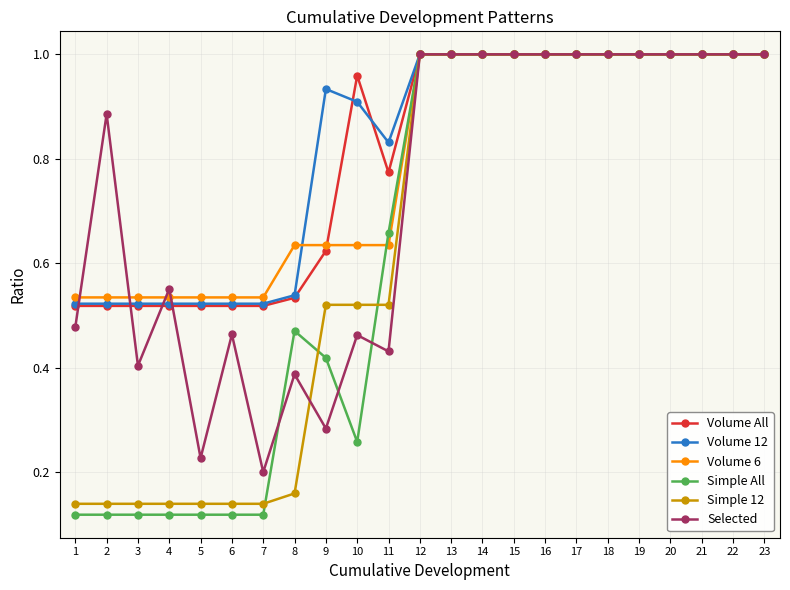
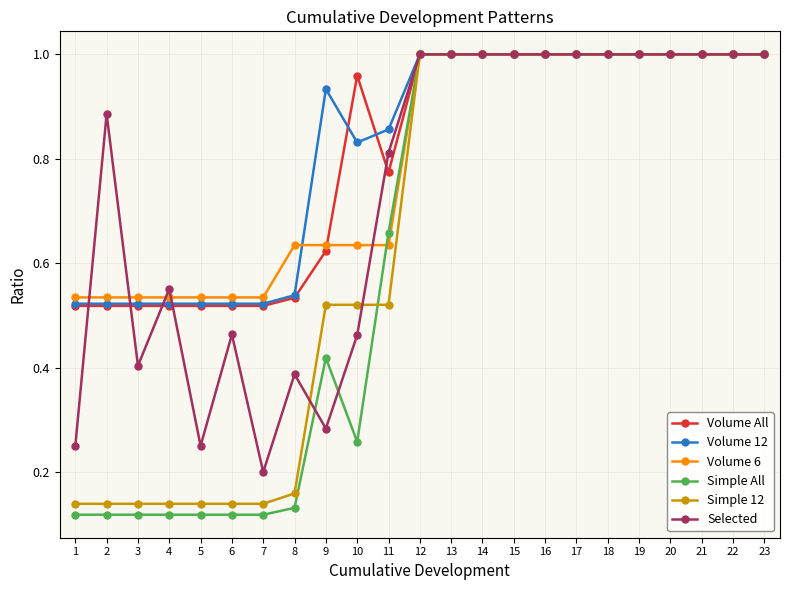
Selected, 1: 0.48 -> 0.25
Selected, 5: 0.23 -> 0.25
Simple All, 8: 0.47 -> 0.13
Volume 12, 10: 0.91 -> 0.83
Volume 12, 11: 0.83 -> 0.86
Selected, 11: 0.43 -> 0.81
